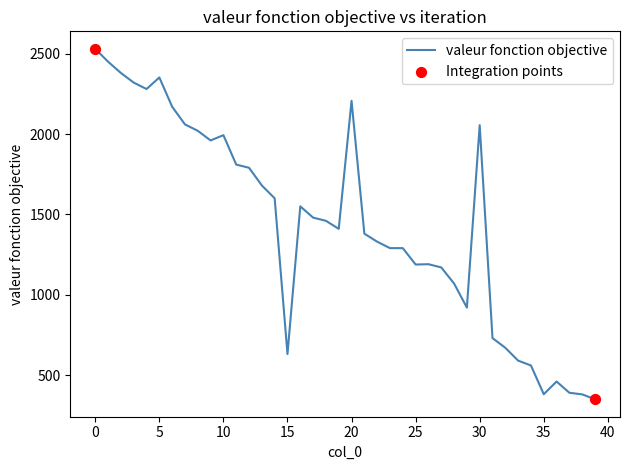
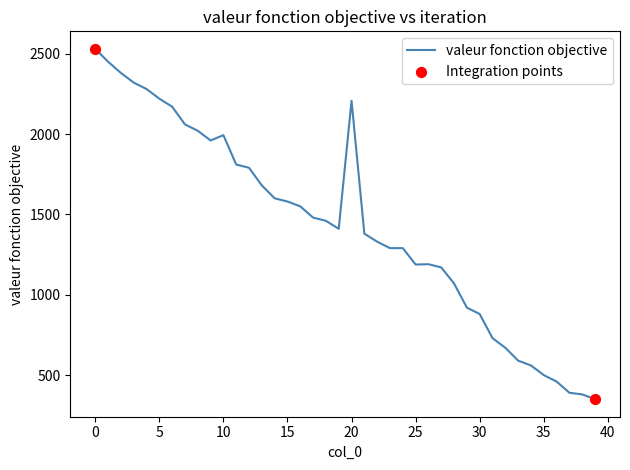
valeur fonction objective, 5: 2350 -> 2220
valeur fonction objective, 15: 630 -> 1580
valeur fonction objective, 30: 2060 -> 880
valeur fonction objective, 35: 380 -> 500
